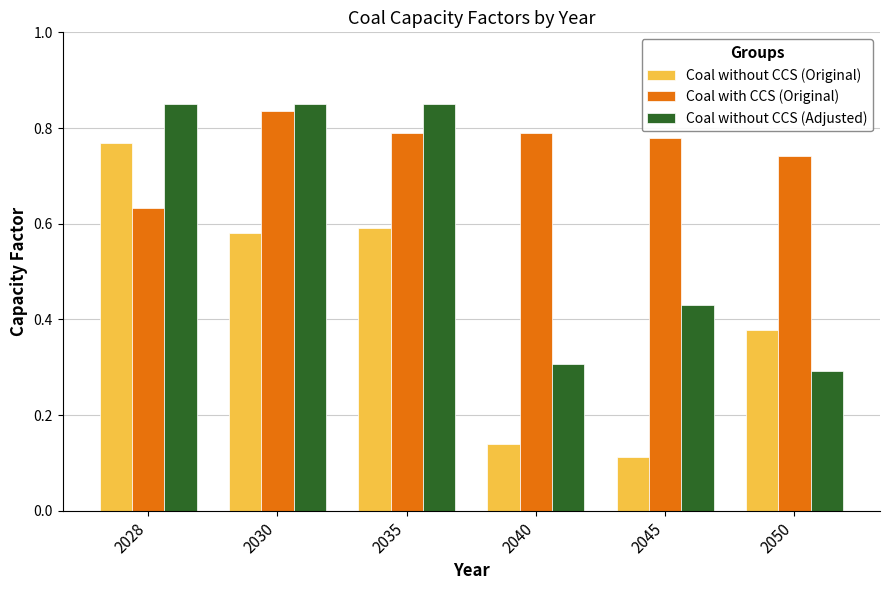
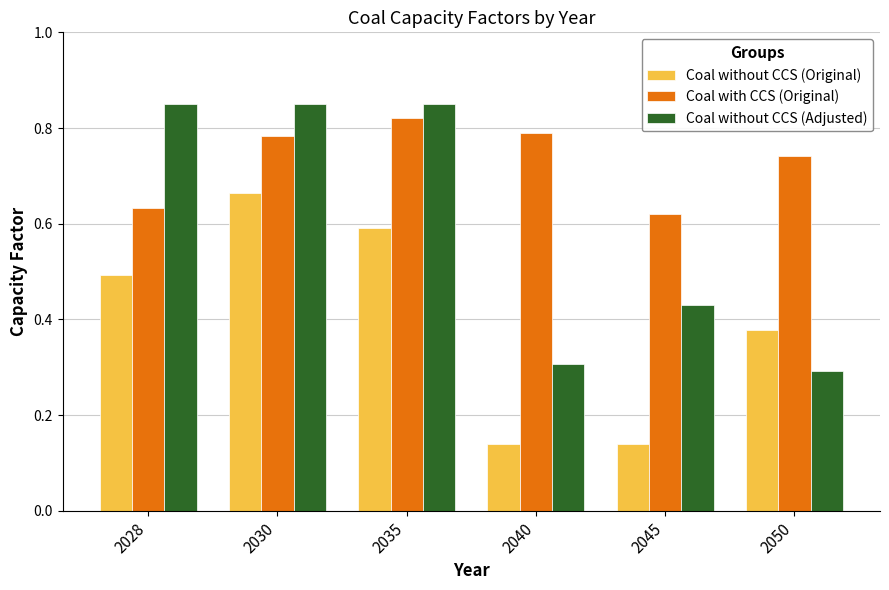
Coal without CCS (Original), 2028: 0.77 -> 0.49
Coal without CCS (Original), 2030: 0.58 -> 0.66
Coal with CCS (Original), 2030: 0.84 -> 0.78
Coal with CCS (Original), 2035: 0.79 -> 0.82
Coal without CCS (Original), 2045: 0.11 -> 0.14
Coal with CCS (Original), 2045: 0.78 -> 0.62
